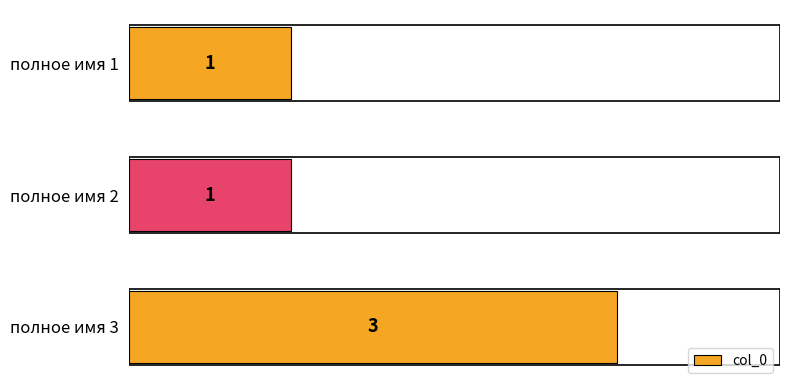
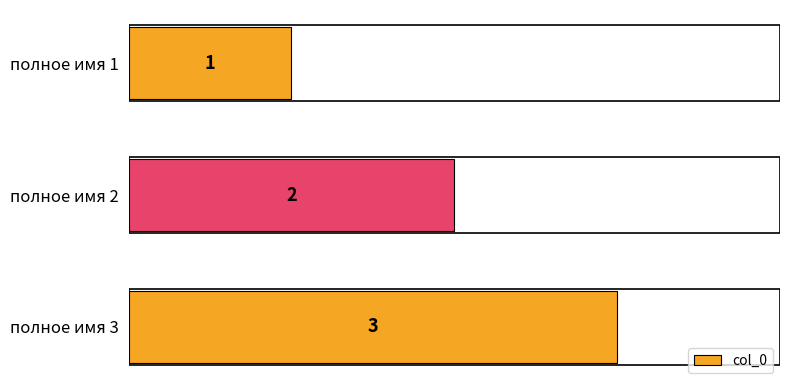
полное имя 2: 1 -> 2
